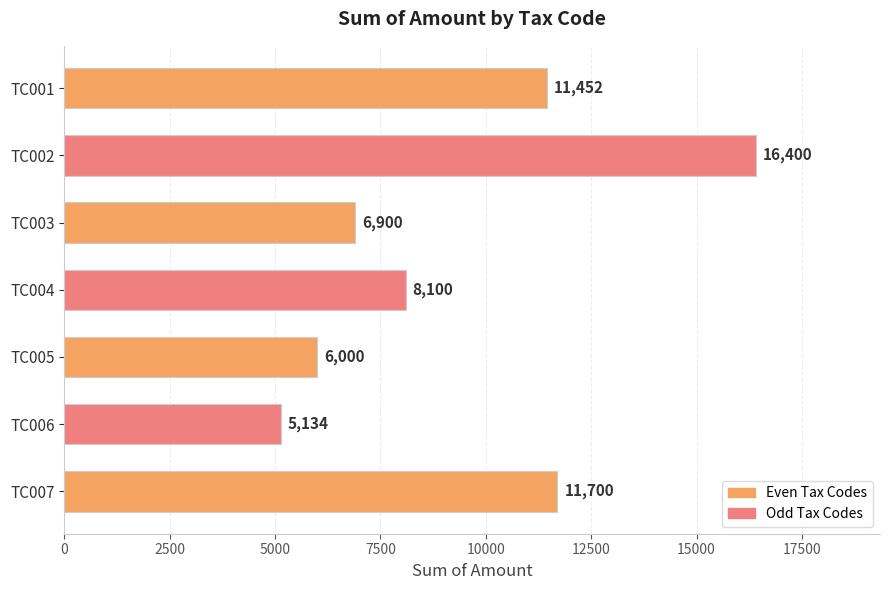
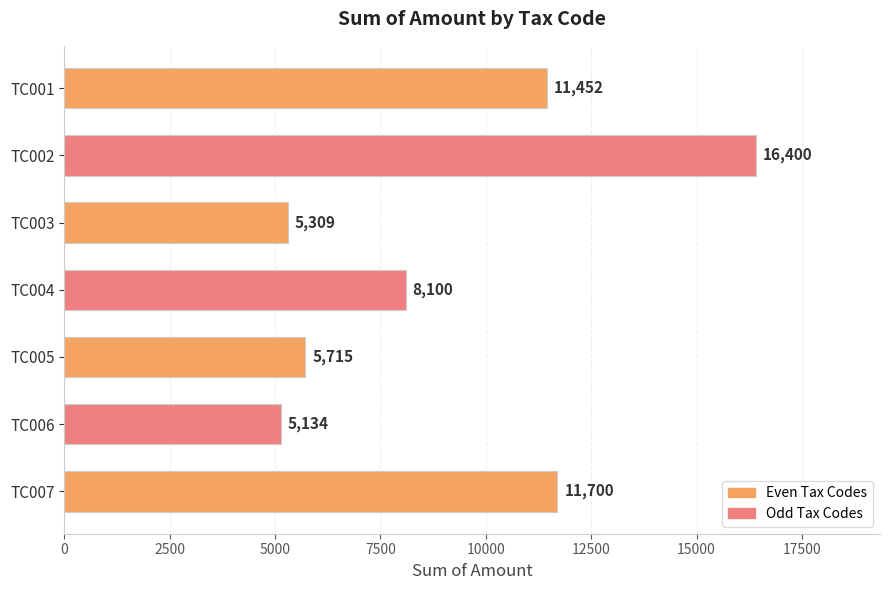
TC003: 6,900 -> 5,309
TC005: 6,000 -> 5,715
